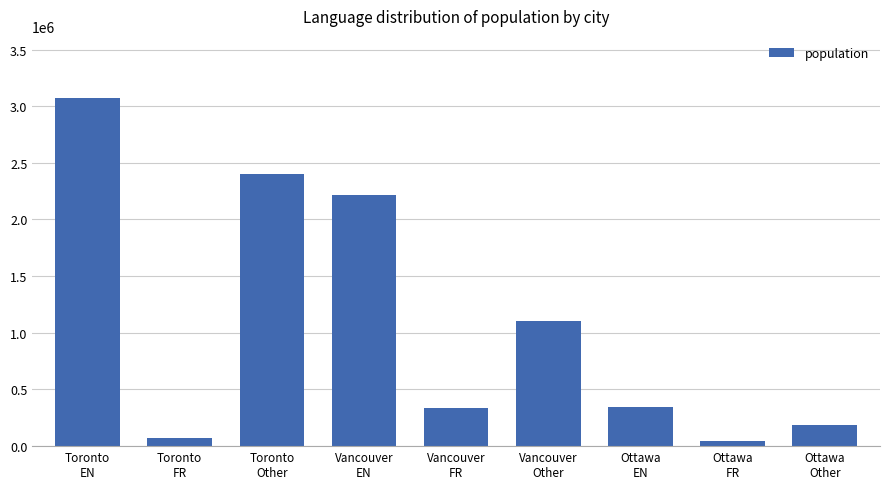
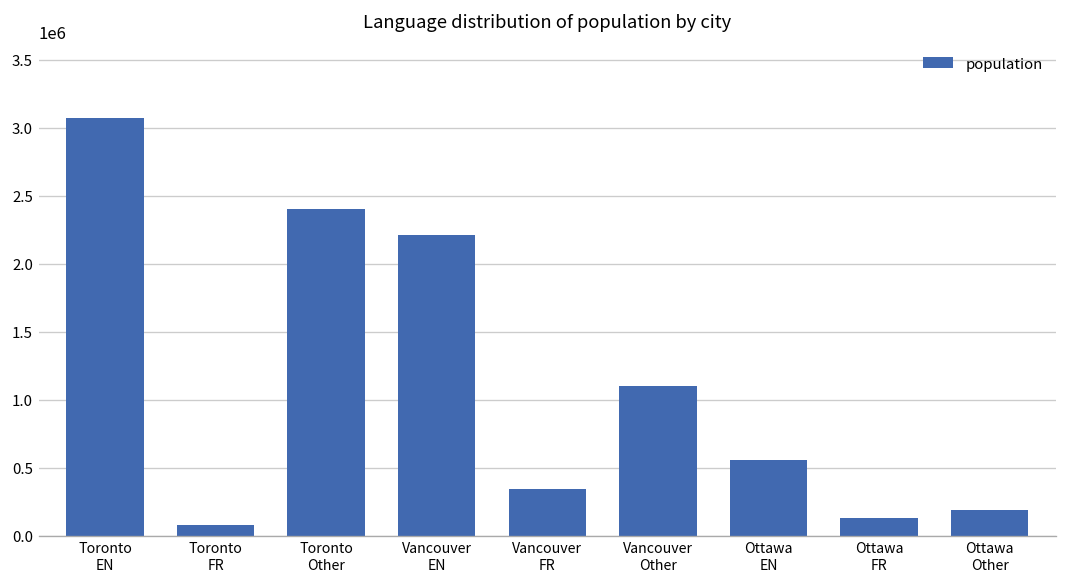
Ottawa EN: 340000 -> 560000
Ottawa FR: 50000 -> 130000
